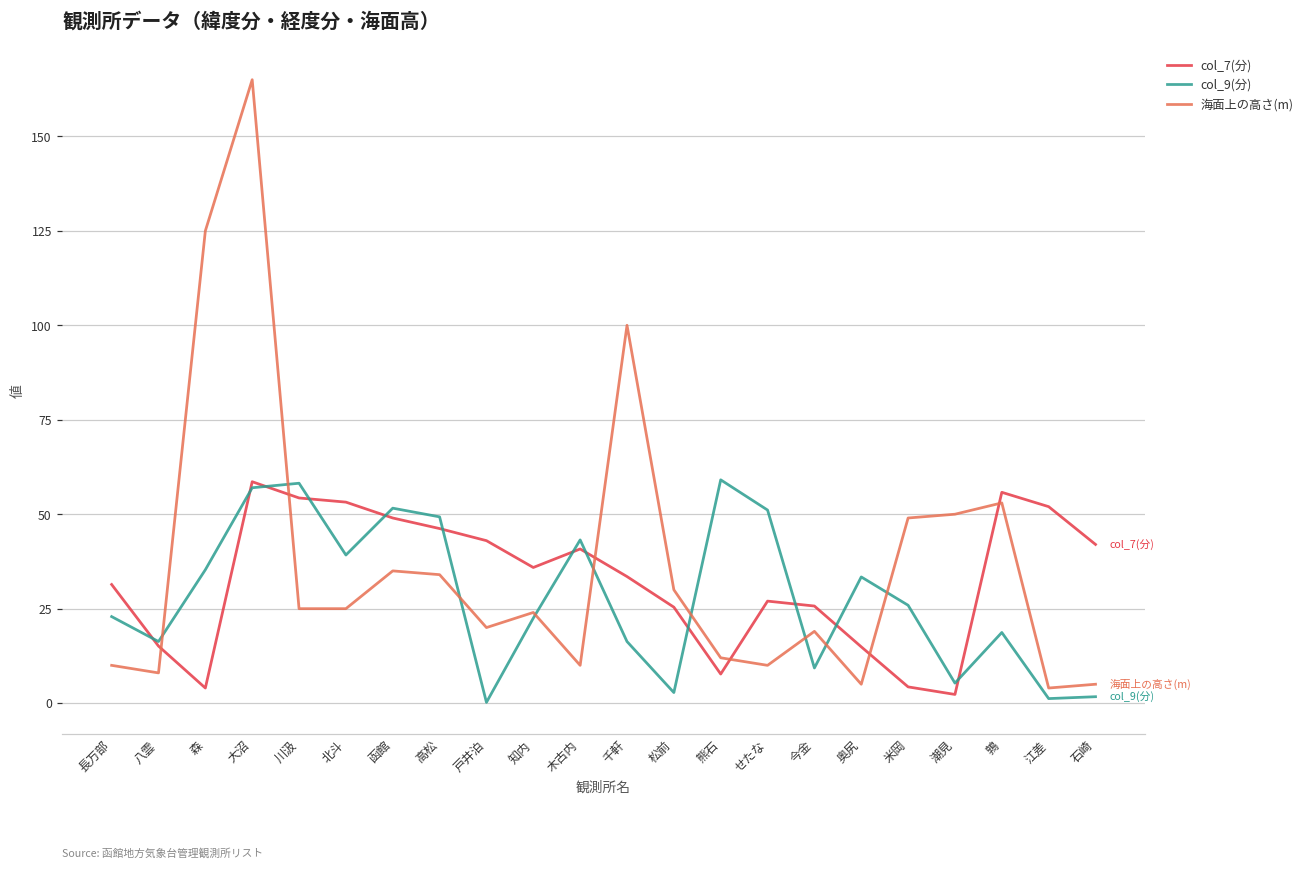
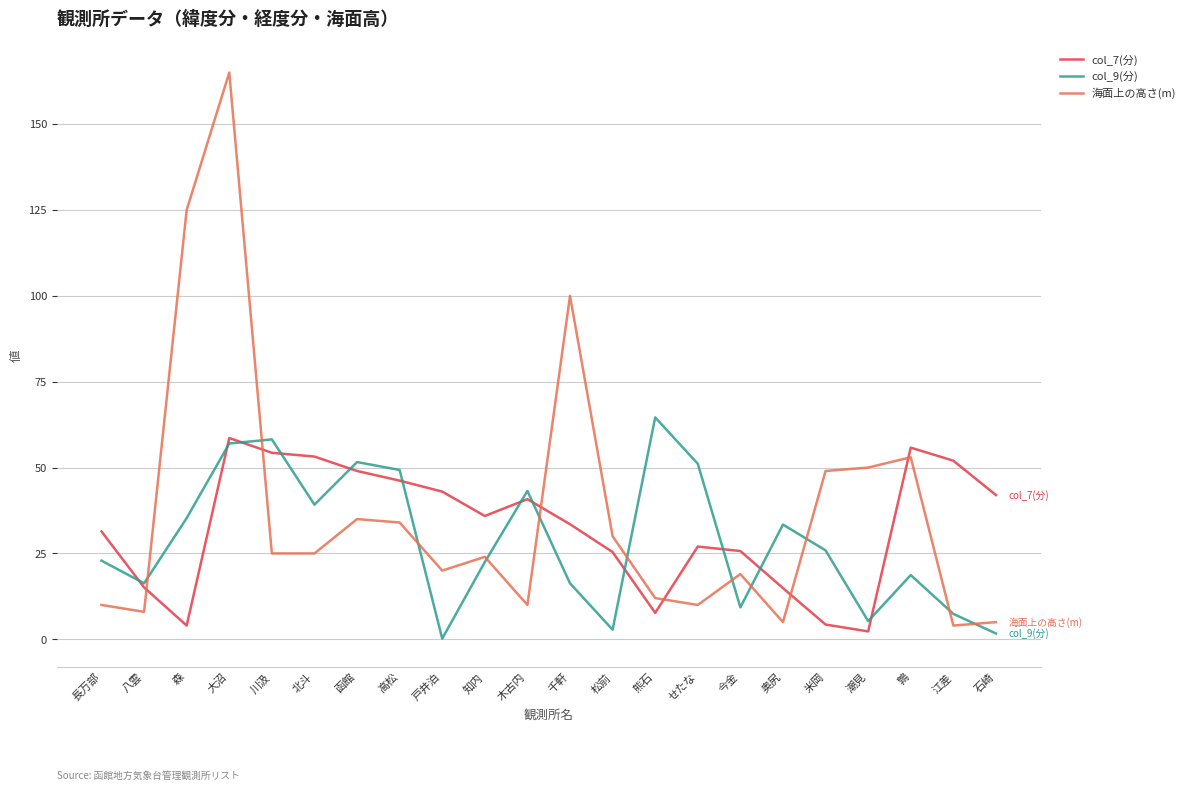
col_9(分), 熊石: 59 -> 65
col_9(分), 江差: 1 -> 7
